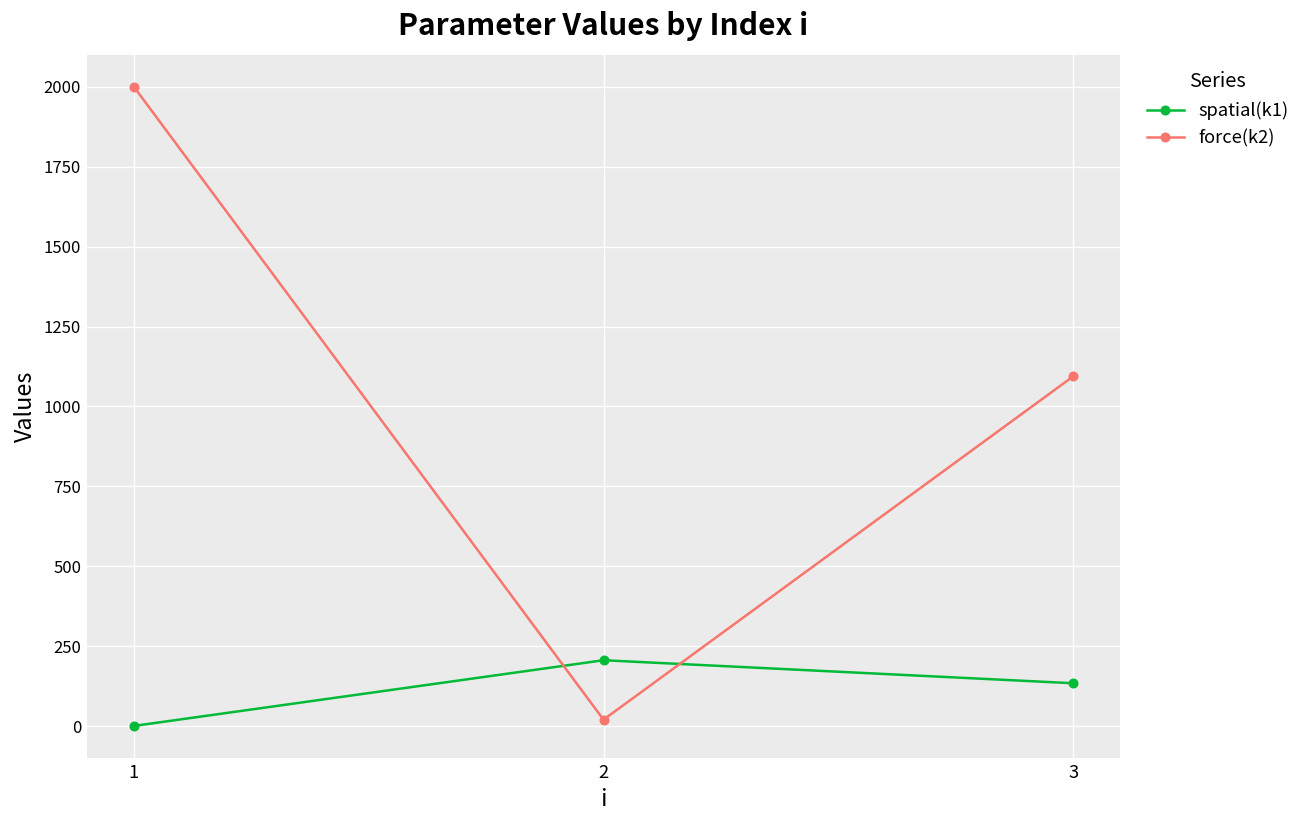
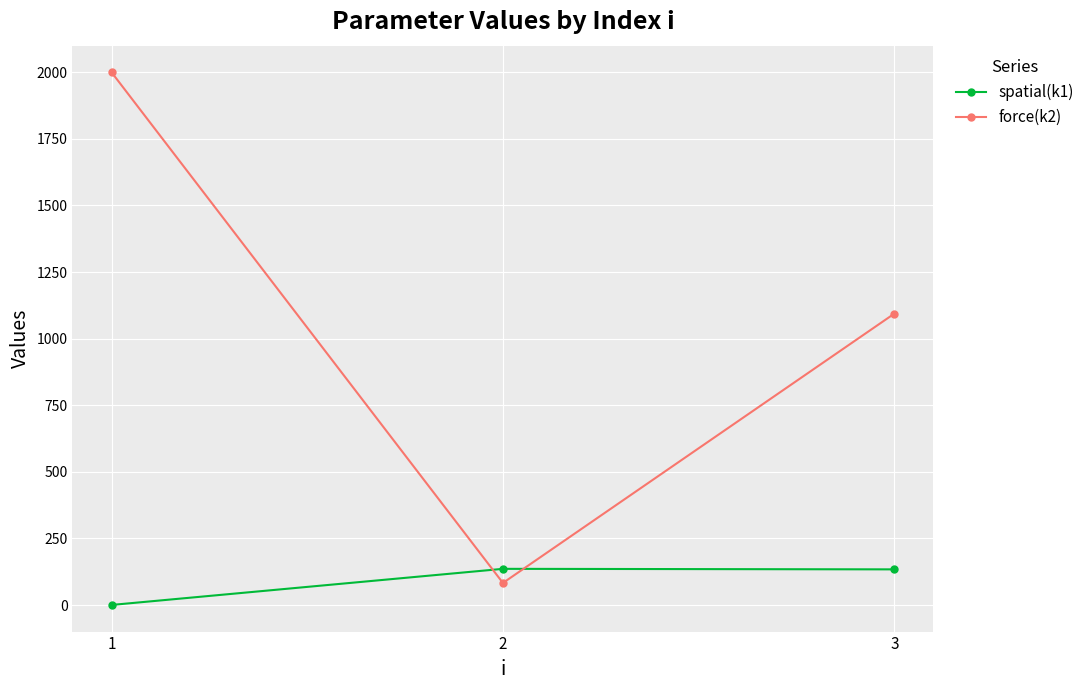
spatial(k1), 2: 210 -> 140
force(k2), 2: 20 -> 80
